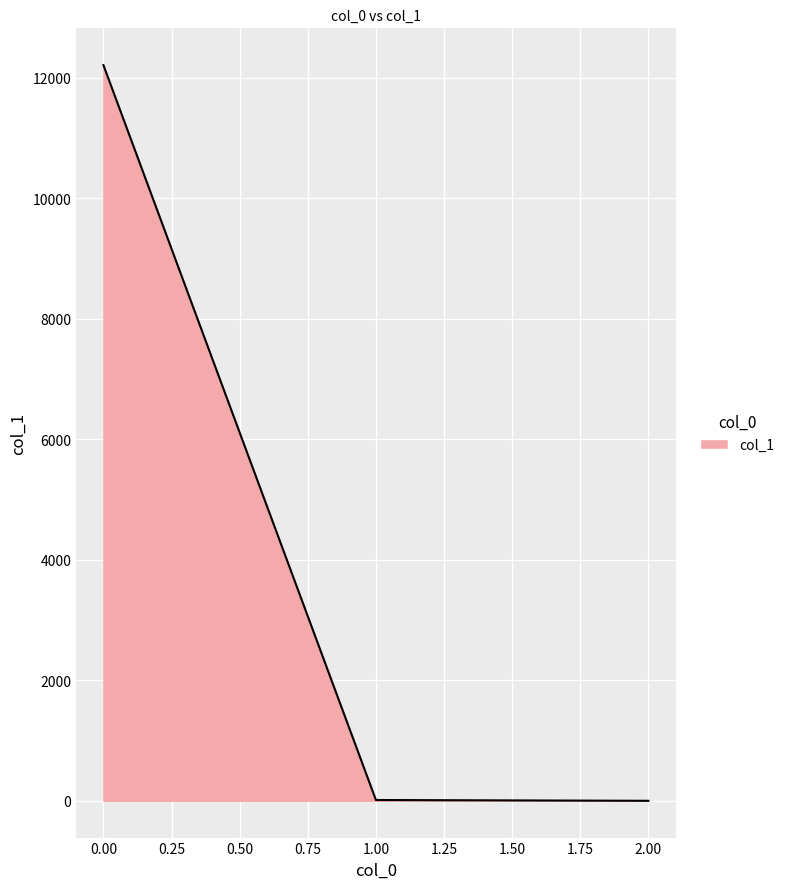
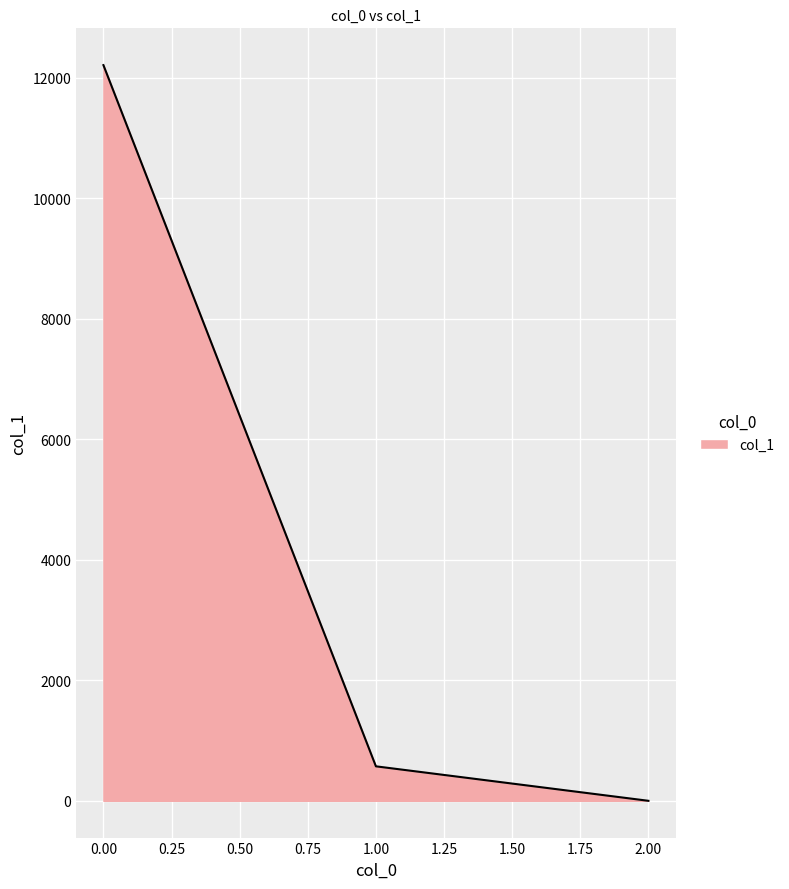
1.00: 0 -> 600
